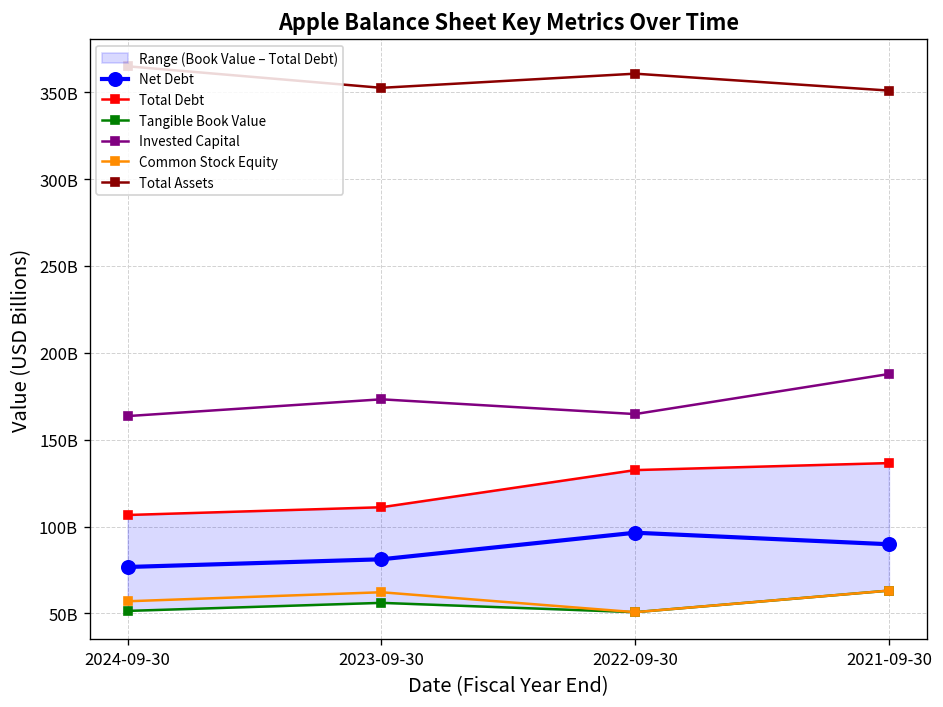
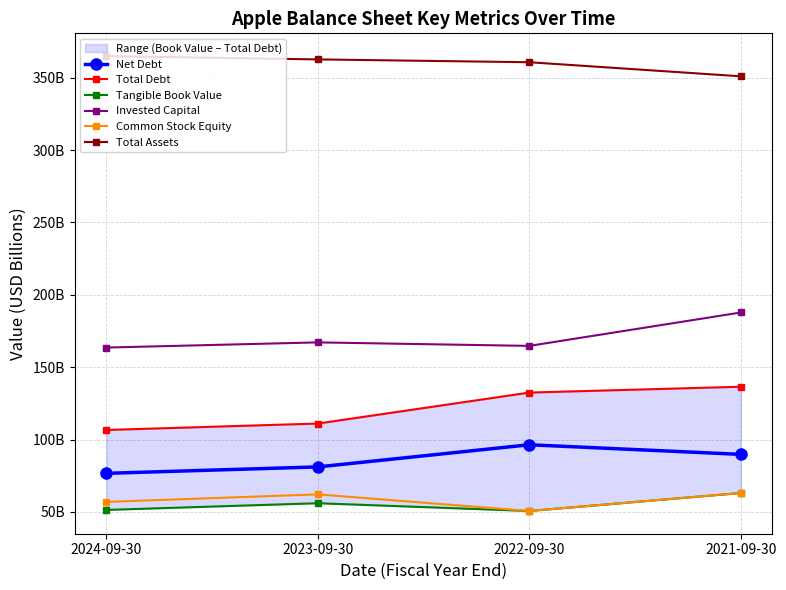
Invested Capital, 2023-09-30: 173000000000 -> 167000000000
Total Assets, 2023-09-30: 353000000000 -> 363000000000
